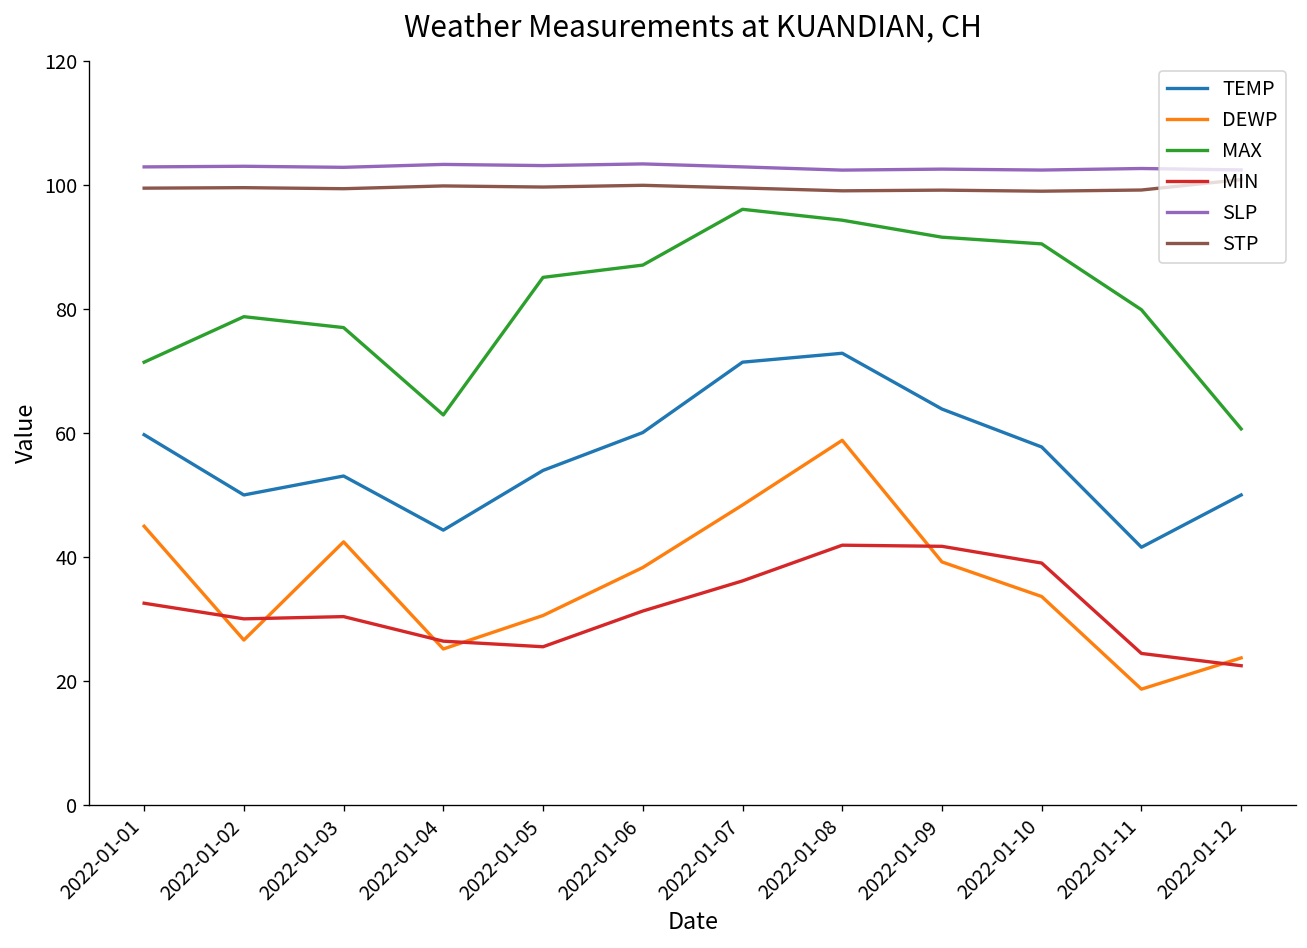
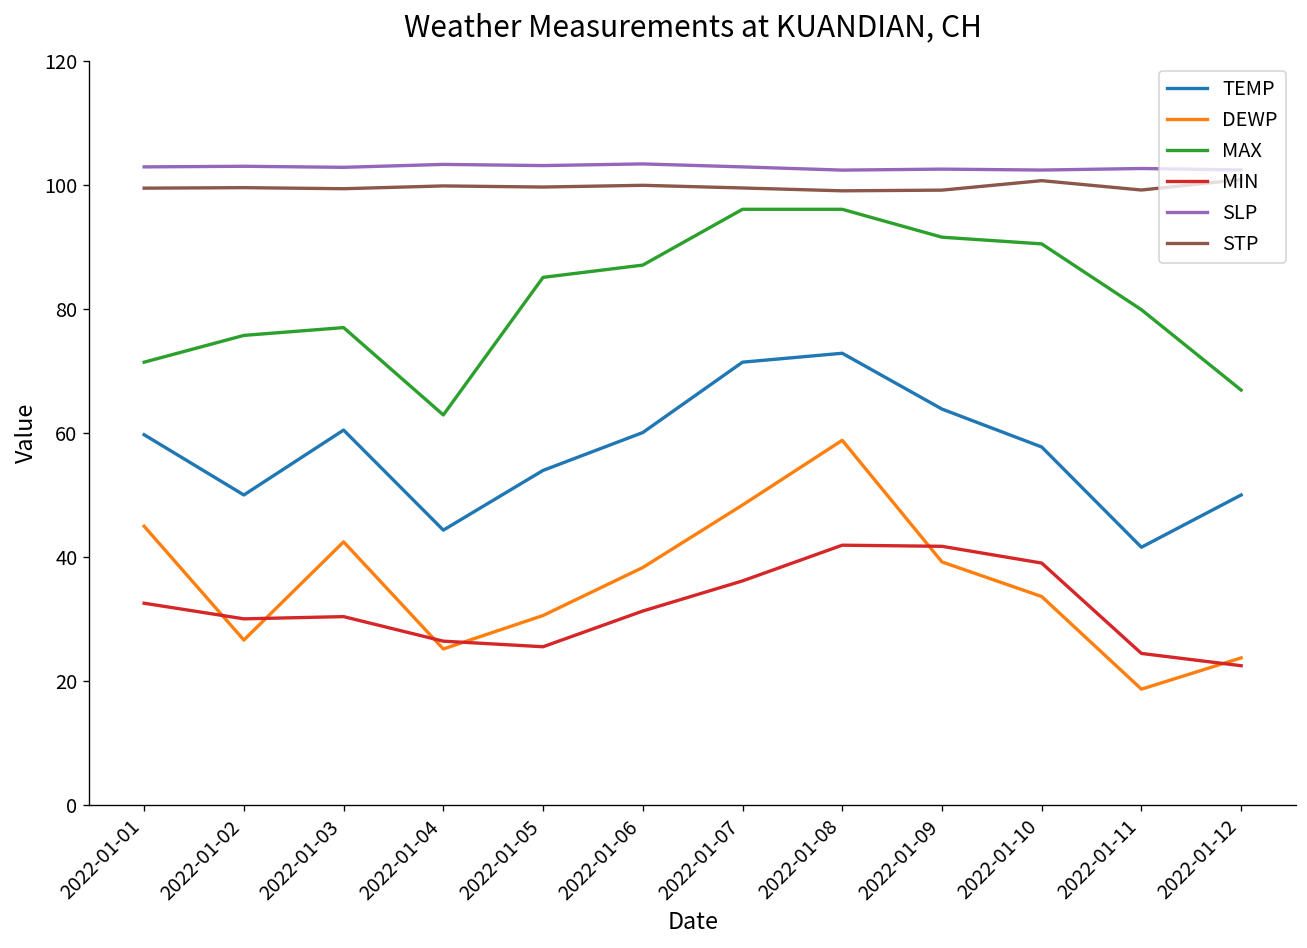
MAX, 2022-01-02: 79 -> 76
TEMP, 2022-01-03: 53 -> 60
MAX, 2022-01-08: 94 -> 96
STP, 2022-01-10: 99 -> 101
MAX, 2022-01-12: 61 -> 67
